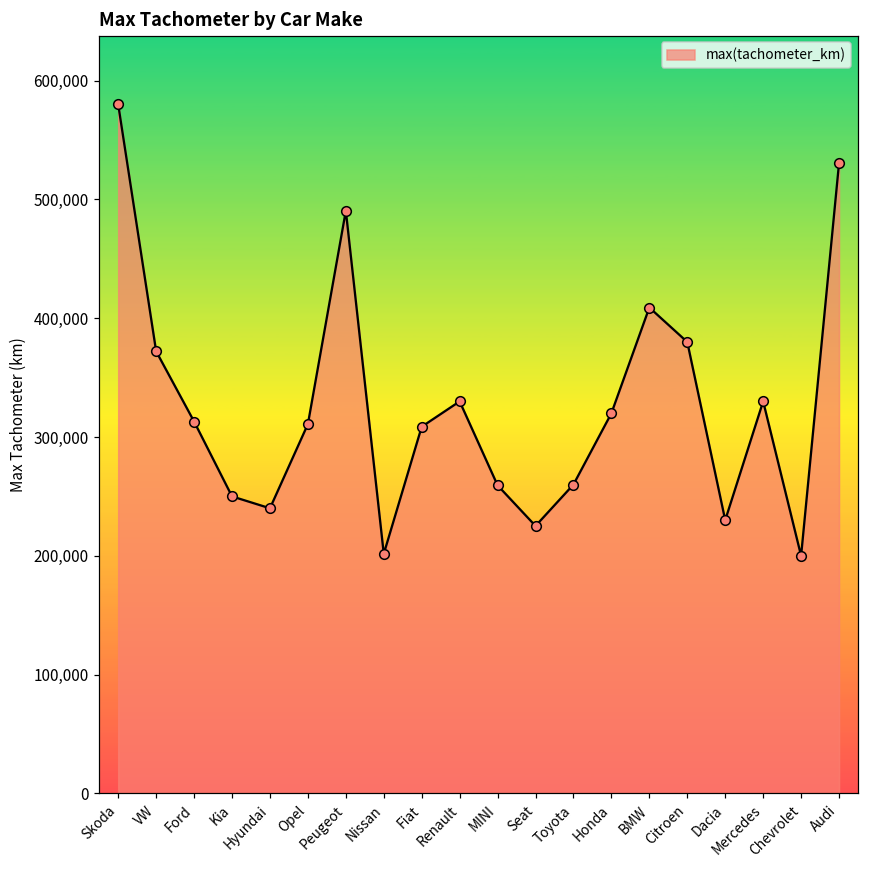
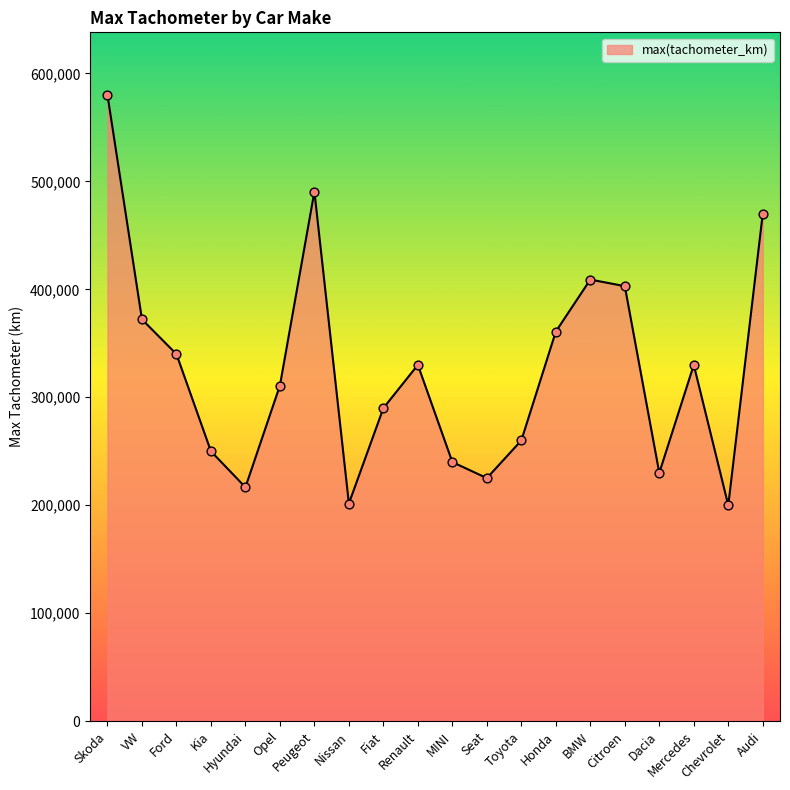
Ford: 313,000 -> 340,000
Hyundai: 240,000 -> 217,000
Fiat: 309,000 -> 290,000
MINI: 259,000 -> 240,000
Honda: 320,000 -> 361,000
Citroen: 380,000 -> 403,000
Audi: 531,000 -> 470,000
